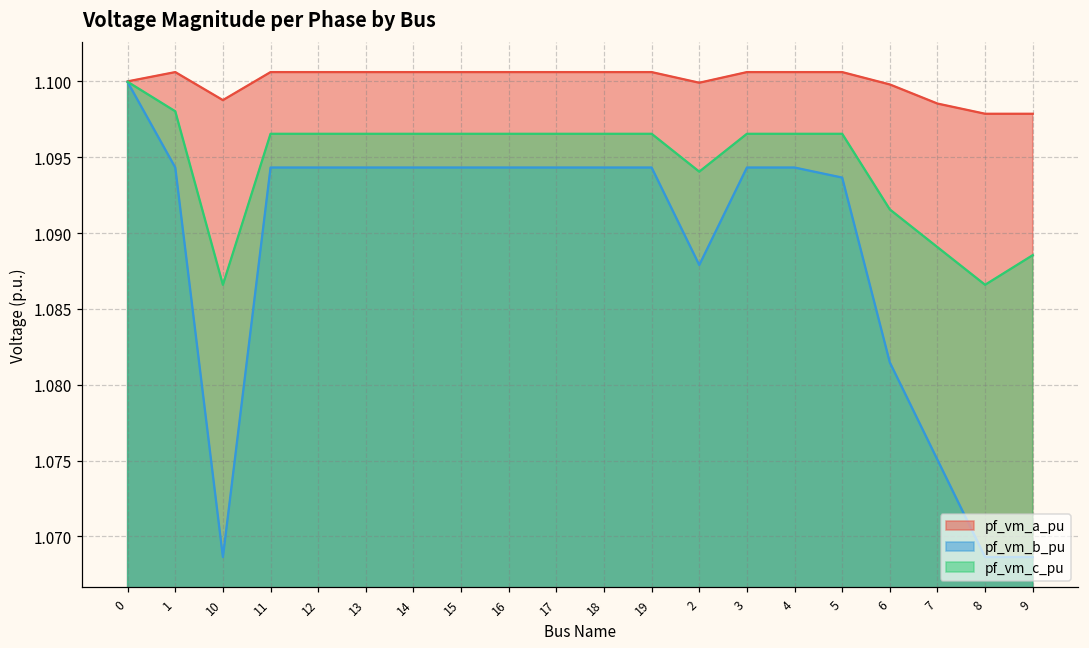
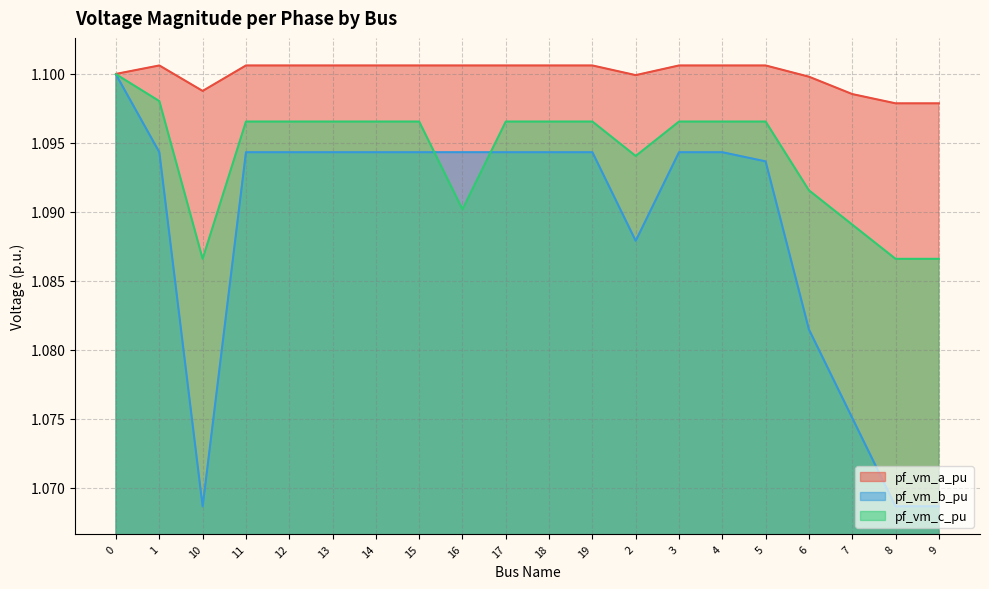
pf_vm_c_pu, 16: 1.0965 -> 1.0902
pf_vm_c_pu, 9: 1.0885 -> 1.0866
